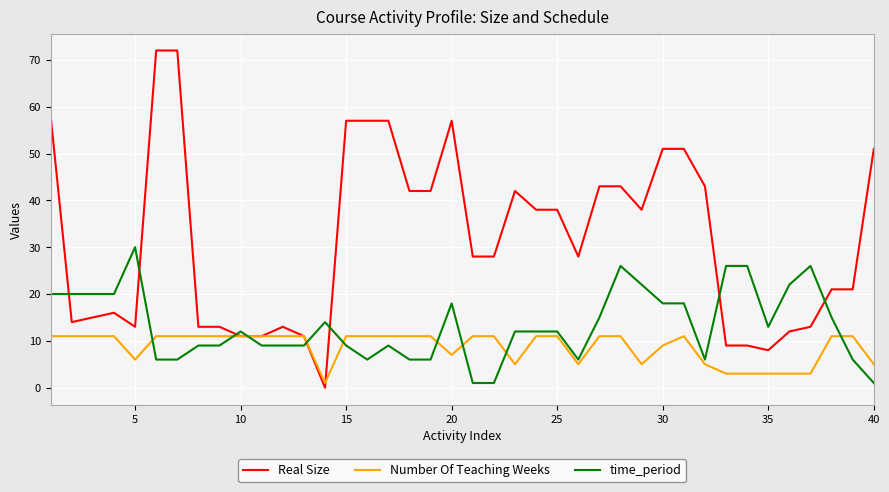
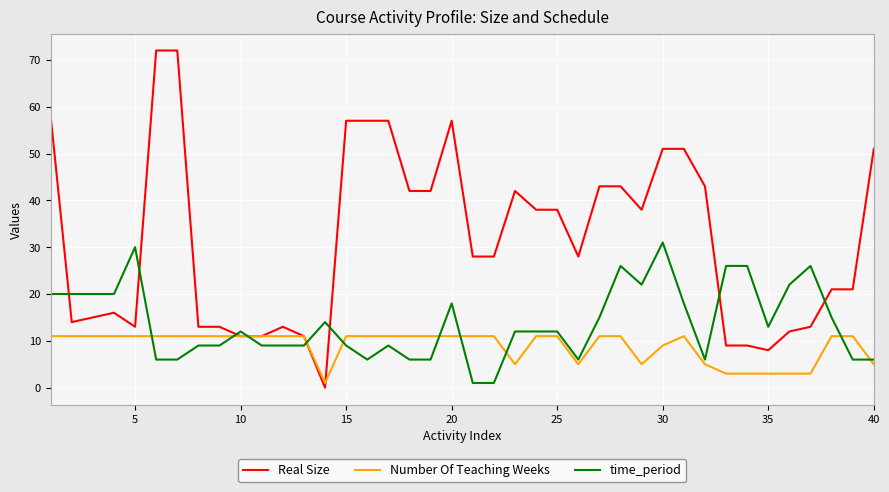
Number Of Teaching Weeks, 5: 6 -> 11
Number Of Teaching Weeks, 20: 7 -> 11
time_period, 30: 18 -> 31
time_period, 40: 1 -> 6
